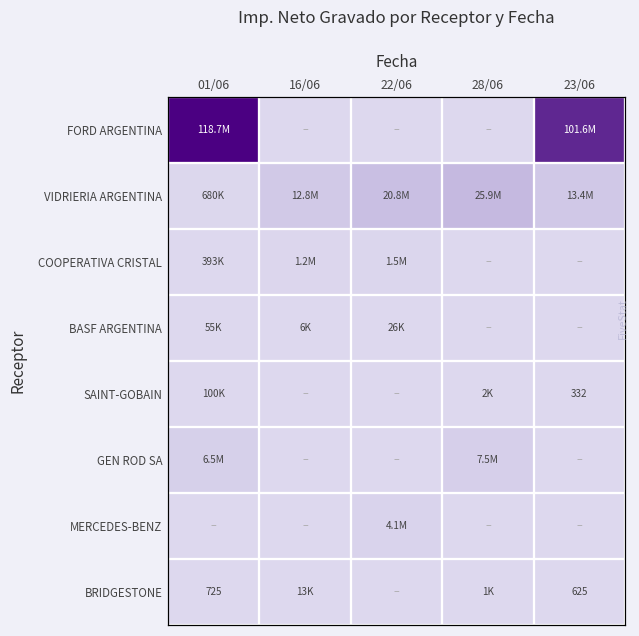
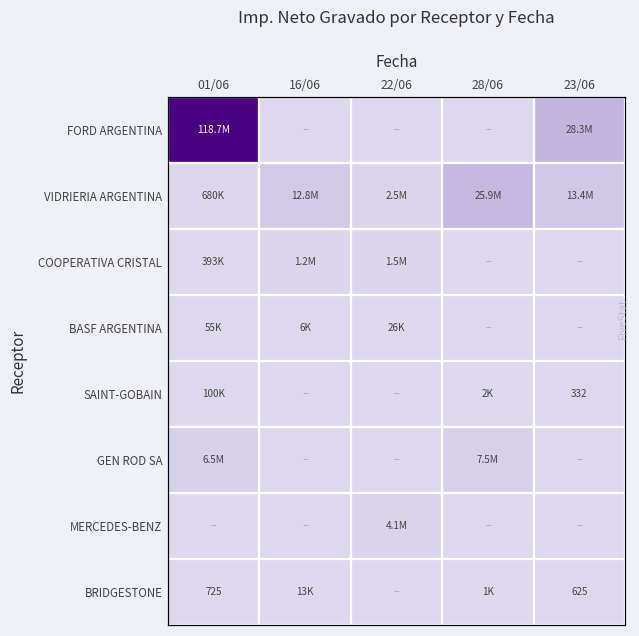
FORD ARGENTINA, 23/06: 101.6M -> 28.3M
VIDRIERIA ARGENTINA, 22/06: 20.8M -> 2.5M
